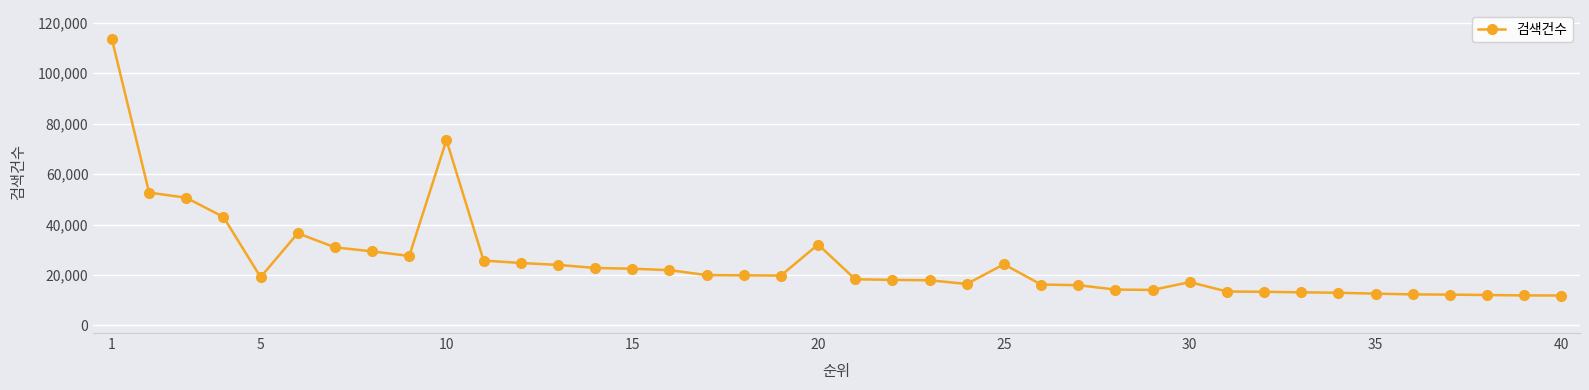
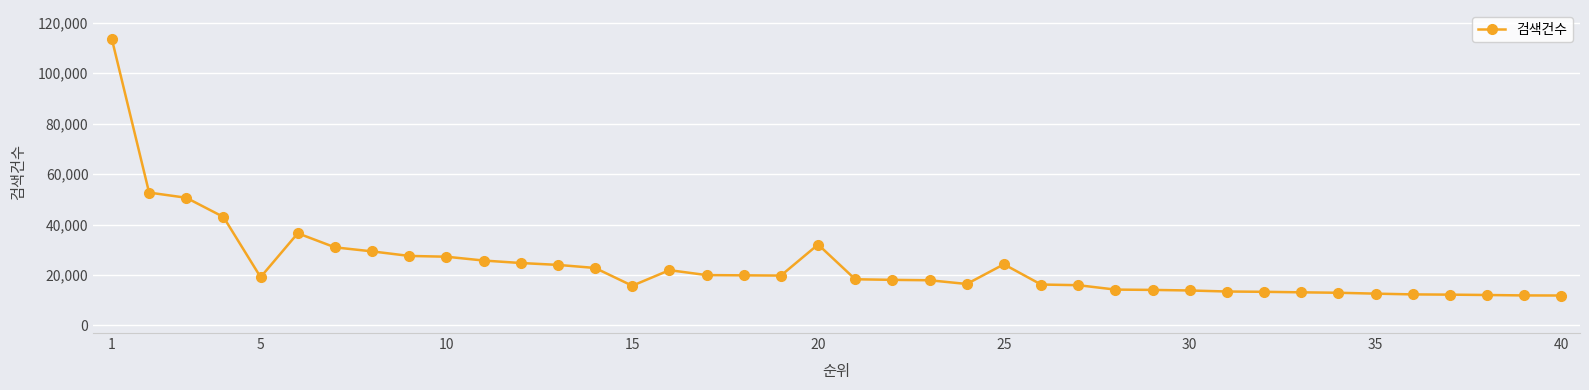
10: 73,000 -> 27,000
15: 22,000 -> 16,000
30: 17,000 -> 14,000
